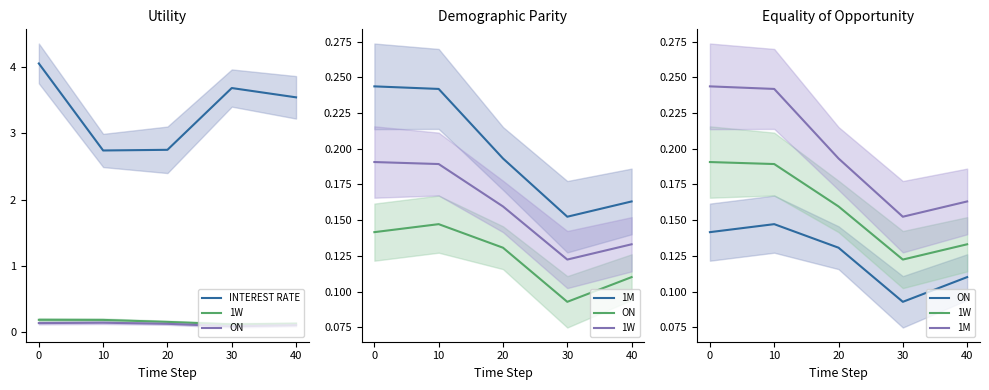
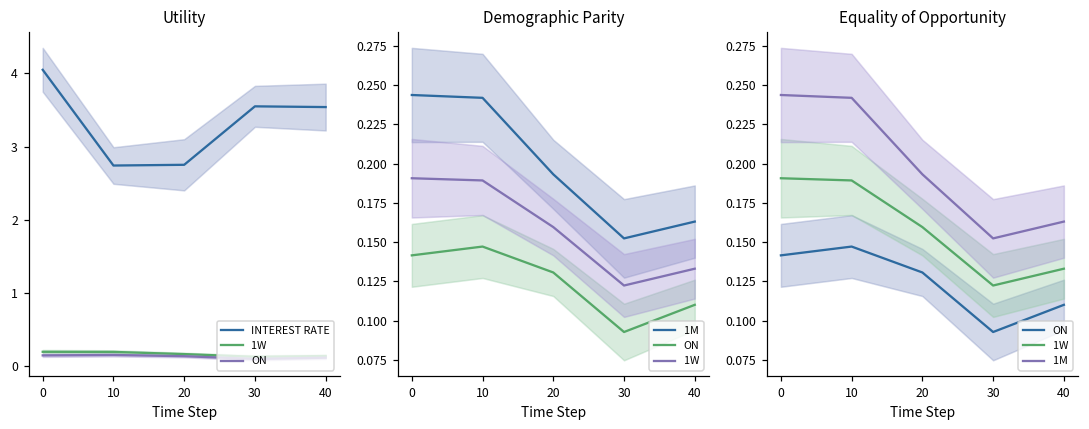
Utility, INTEREST RATE, 30: 3.7 -> 3.6
